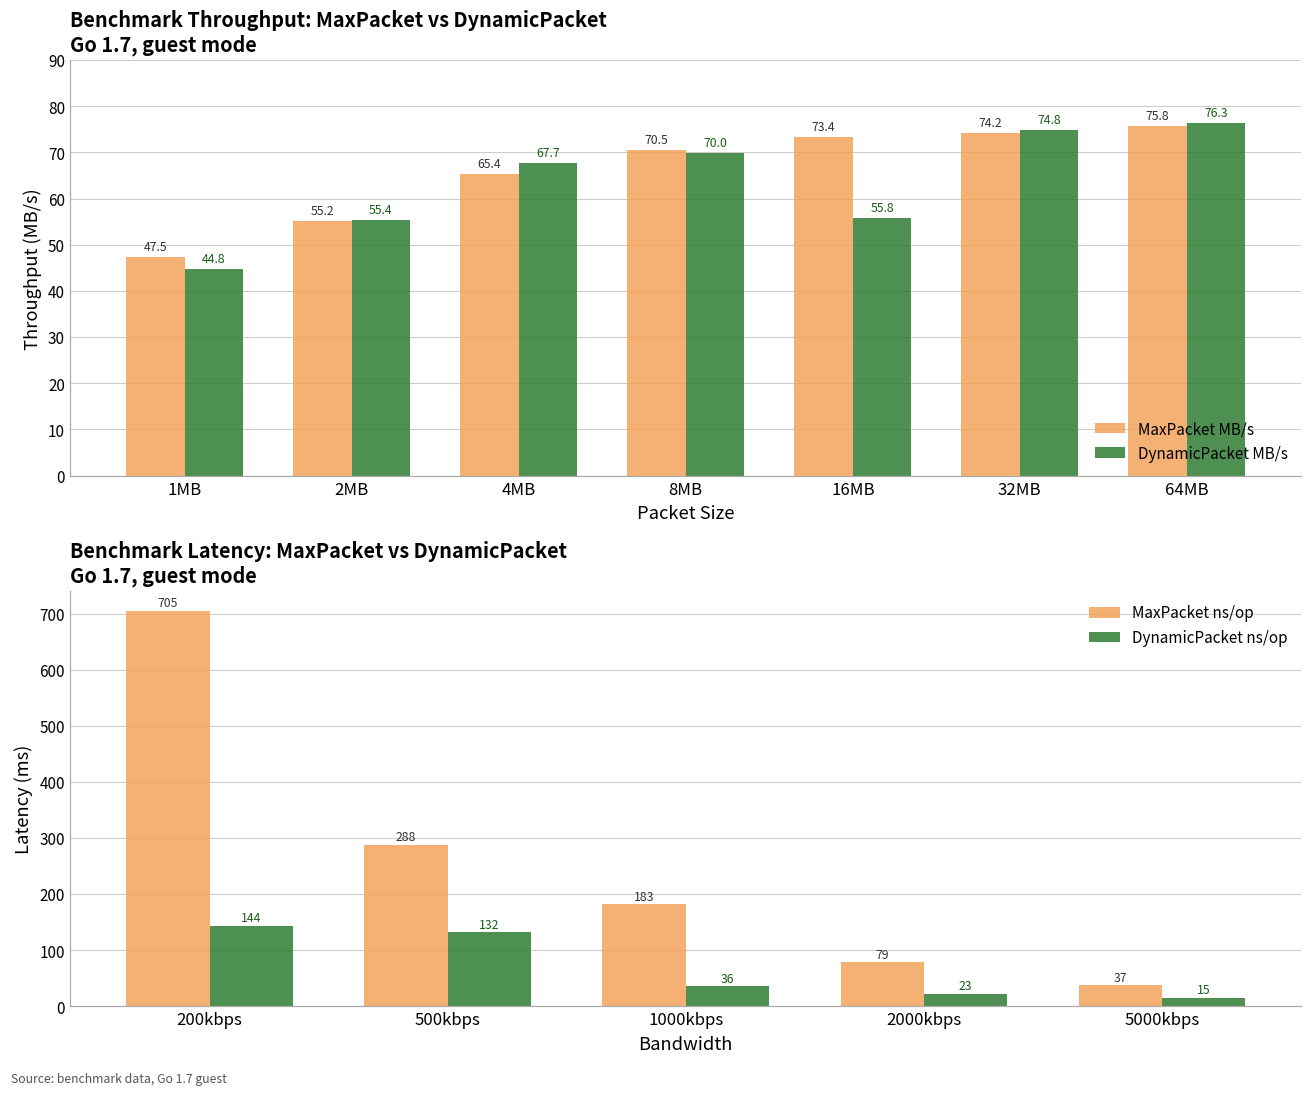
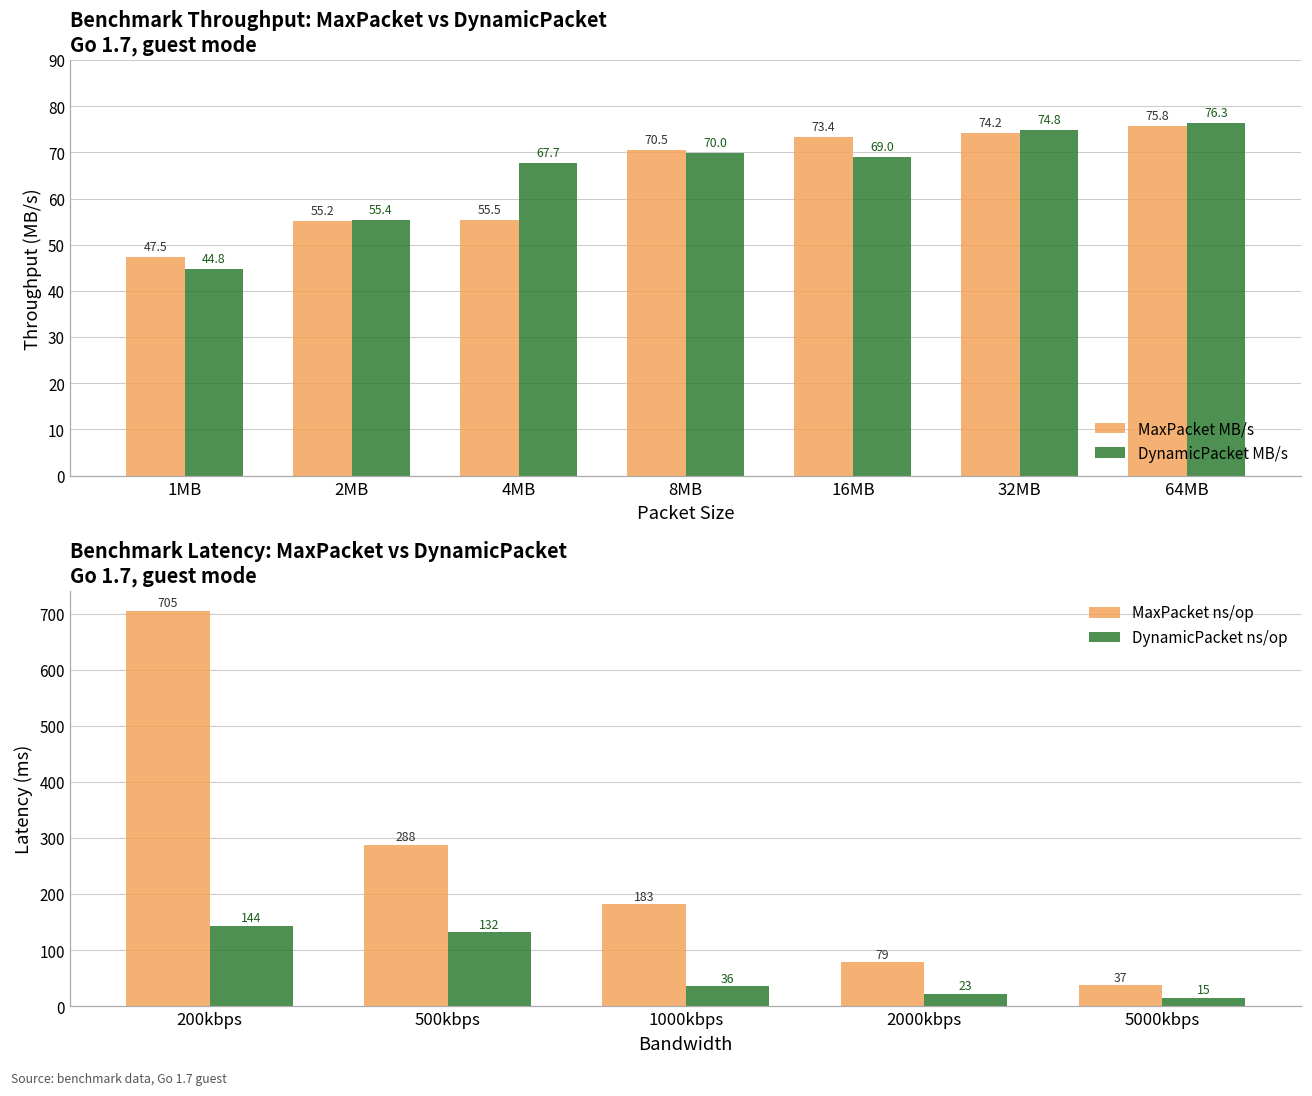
Benchmark Throughput: MaxPacket vs DynamicPacket Go 1.7, guest mode, MaxPacket MB/s, 4MB: 65.4 -> 55.5
Benchmark Throughput: MaxPacket vs DynamicPacket Go 1.7, guest mode, DynamicPacket MB/s, 16MB: 55.8 -> 69.0
